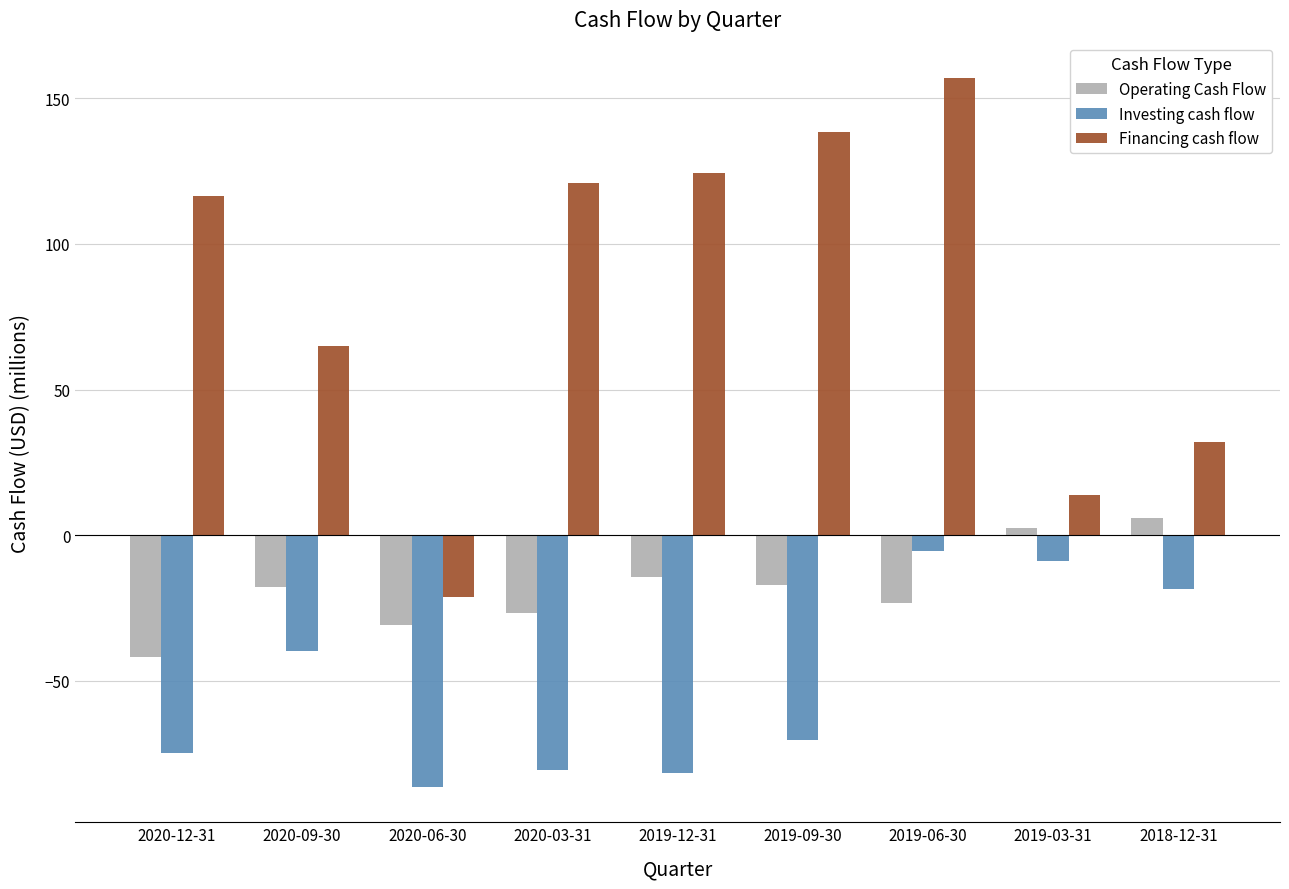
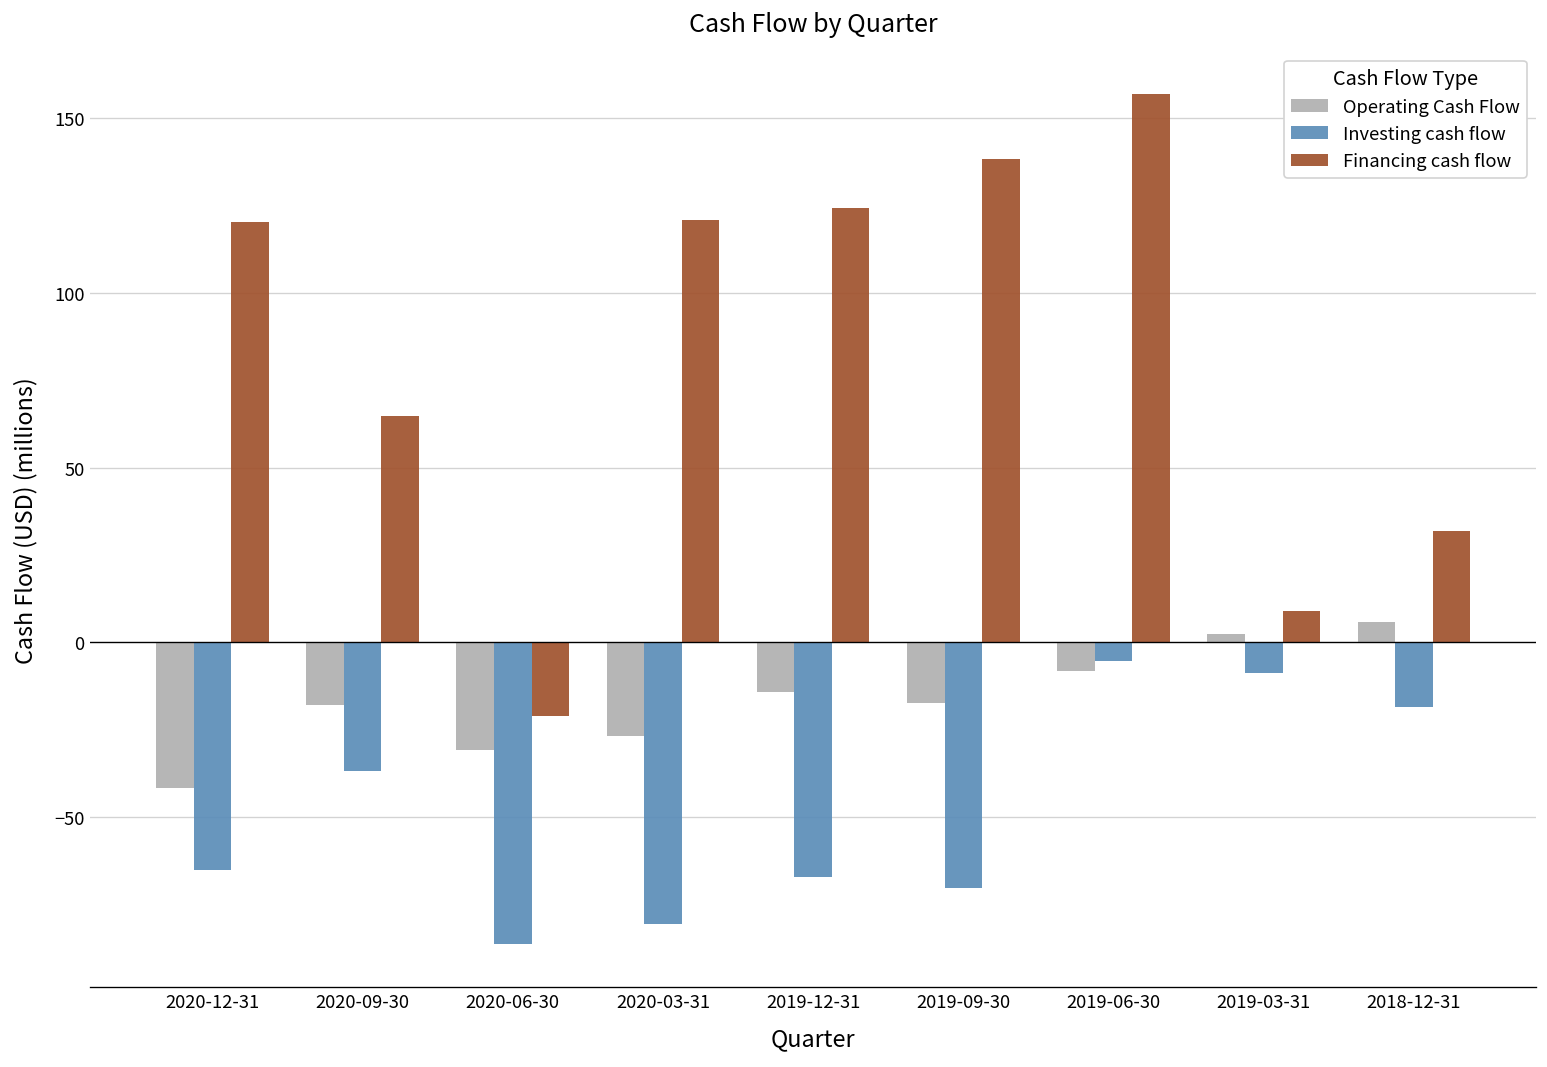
Investing cash flow, 2020-12-31: -75 -> -65
Financing cash flow, 2020-12-31: 117 -> 120
Investing cash flow, 2020-09-30: -40 -> -37
Investing cash flow, 2019-12-31: -82 -> -67
Operating Cash Flow, 2019-06-30: -23 -> -8
Financing cash flow, 2019-03-31: 14 -> 9
